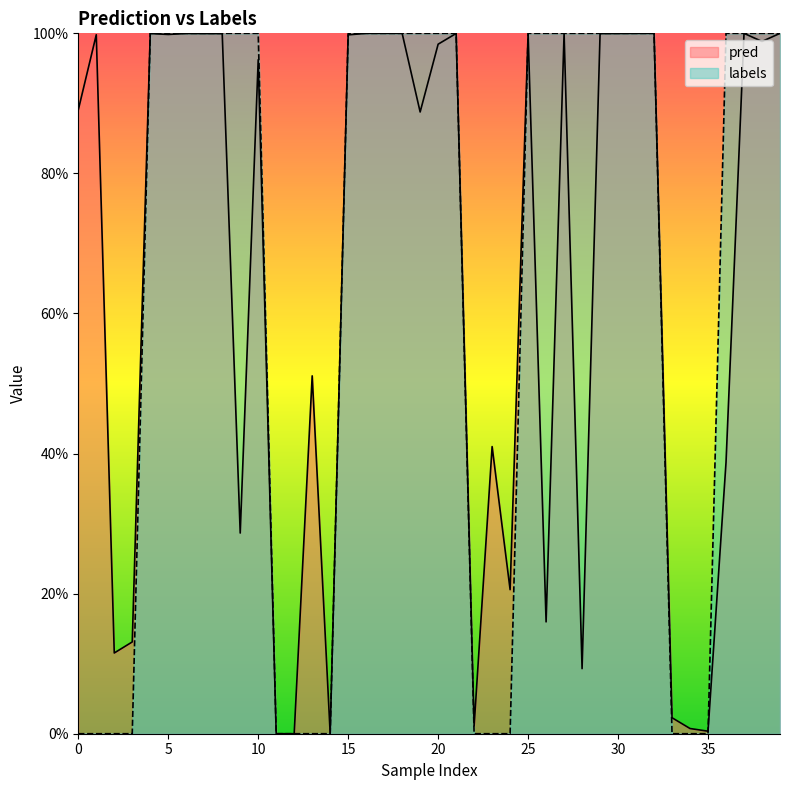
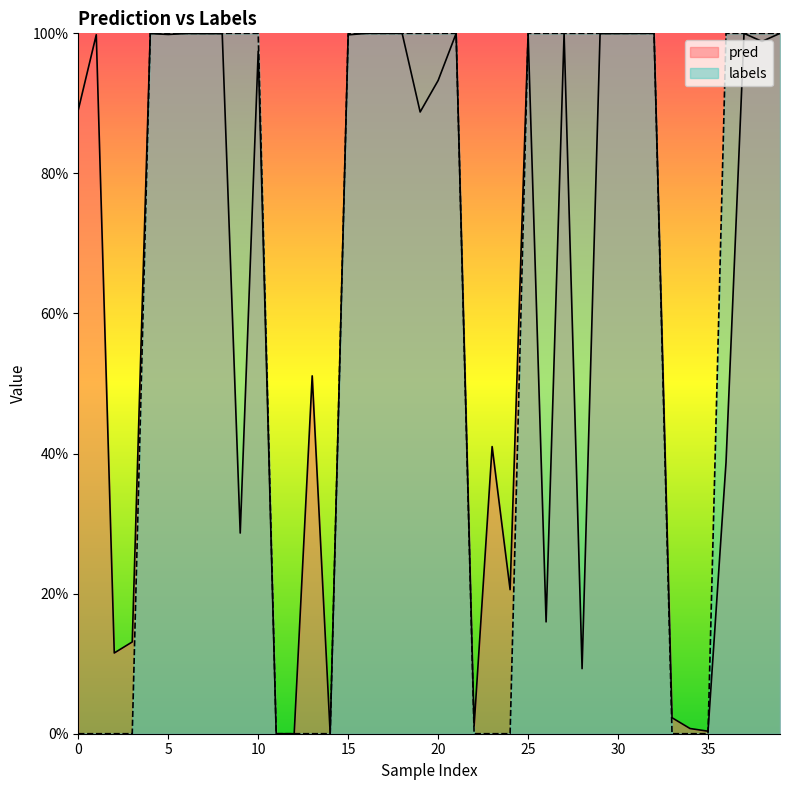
pred, 10: 96% -> 97%
pred, 20: 98% -> 93%
